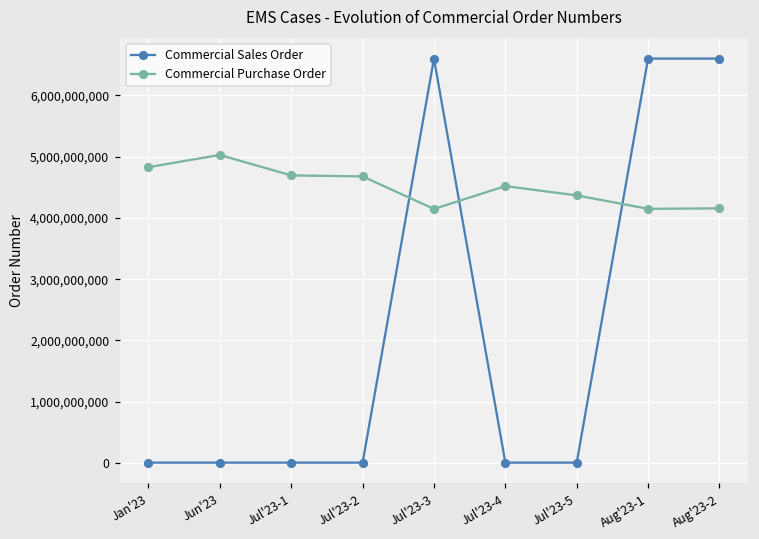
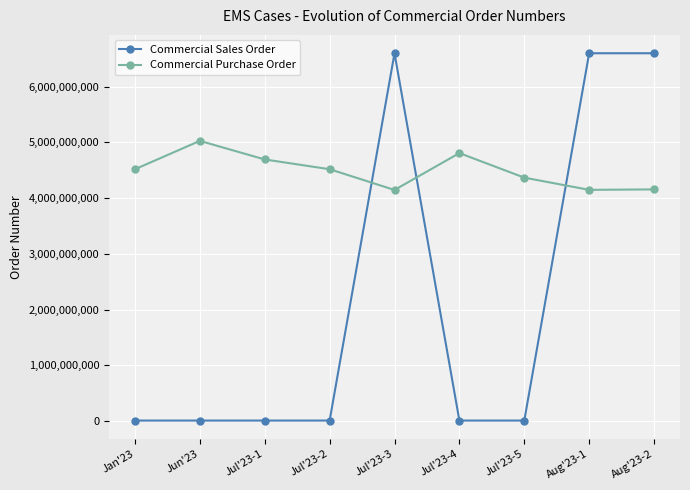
Commercial Purchase Order, Jan'23: 4,800,000,000 -> 4,500,000,000
Commercial Purchase Order, Jul'23-2: 4,700,000,000 -> 4,500,000,000
Commercial Purchase Order, Jul'23-4: 4,500,000,000 -> 4,800,000,000
